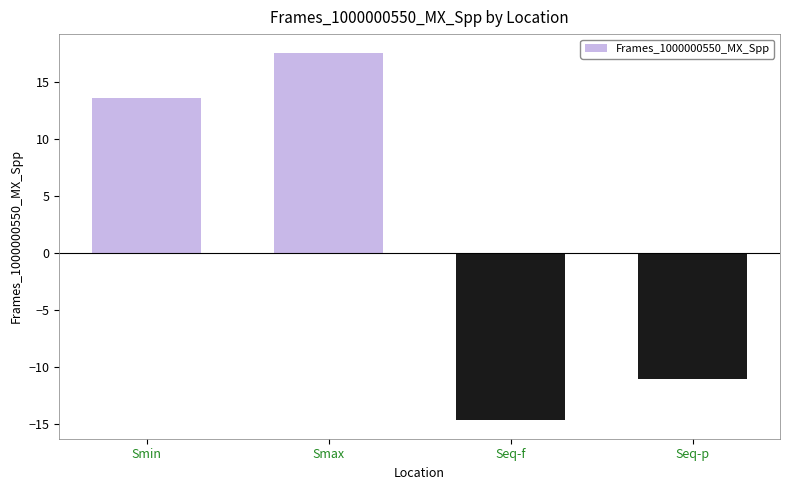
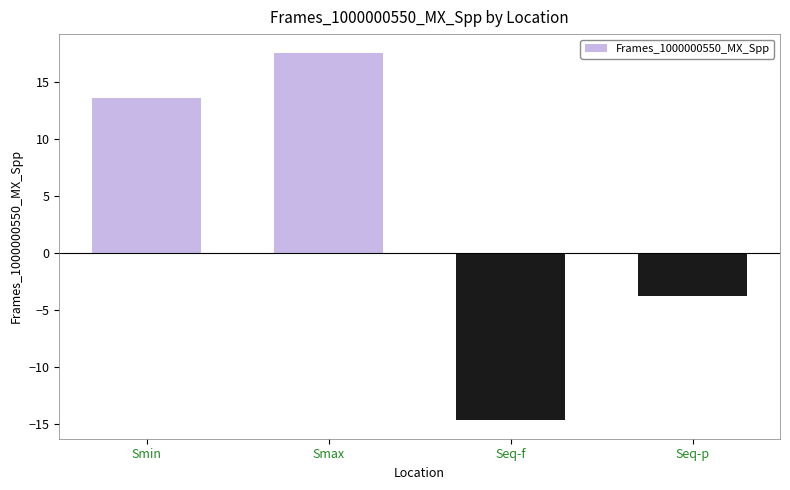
Seq-p: -11.0 -> -3.8
